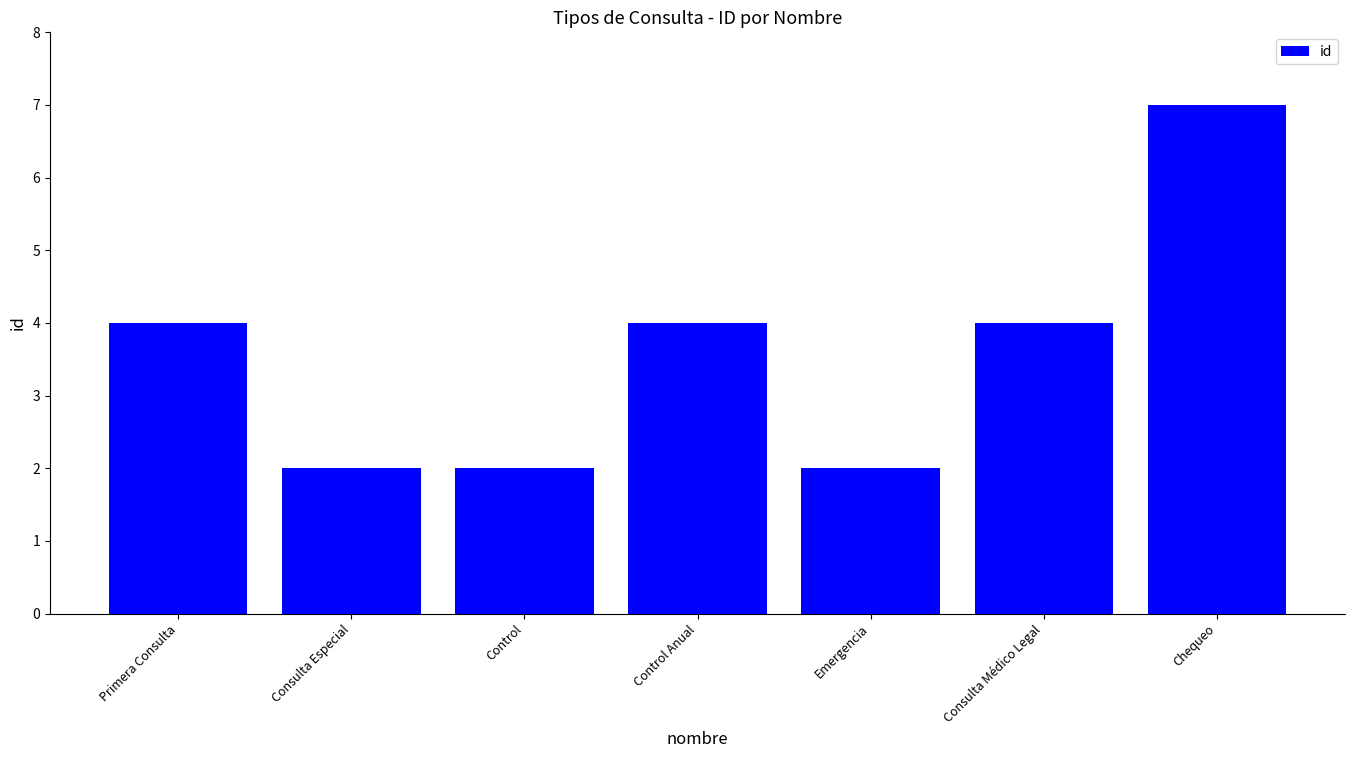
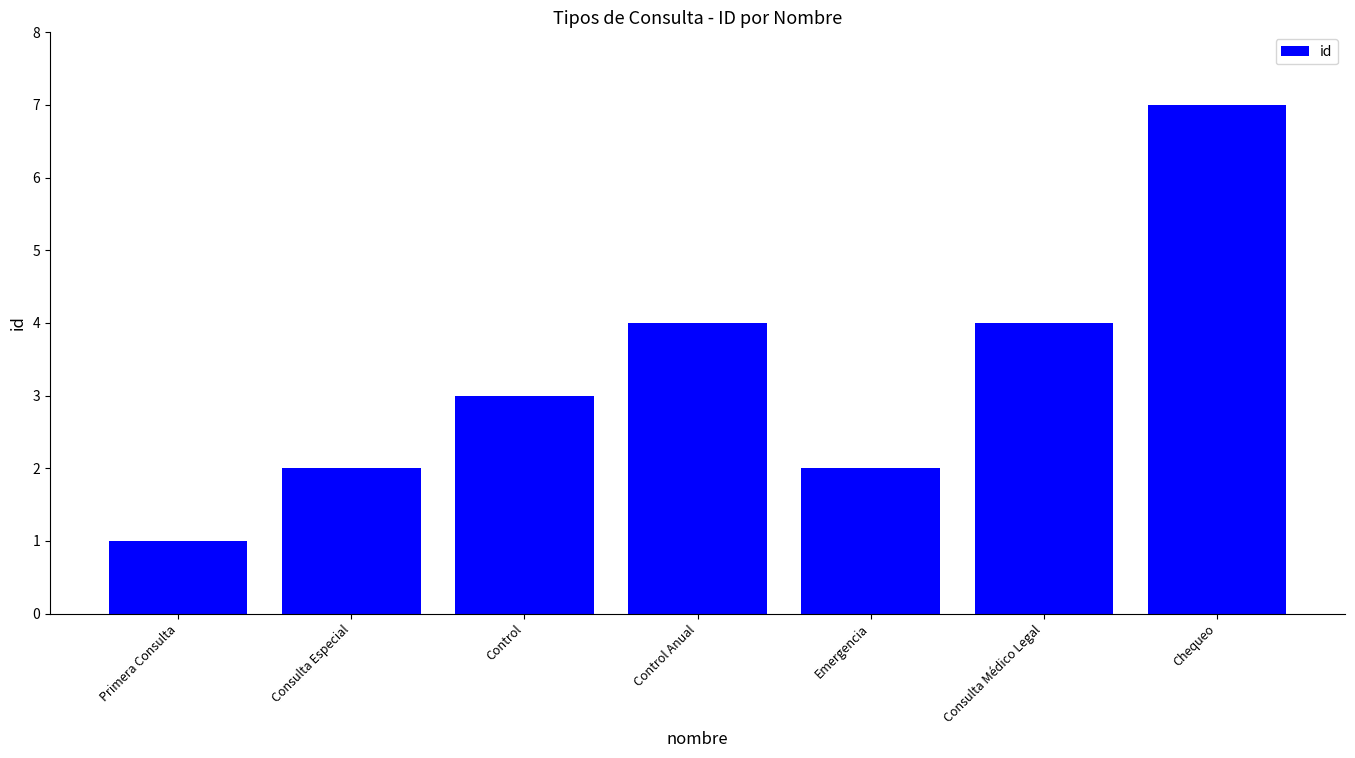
Primera Consulta: 4 -> 1
Control: 2 -> 3
